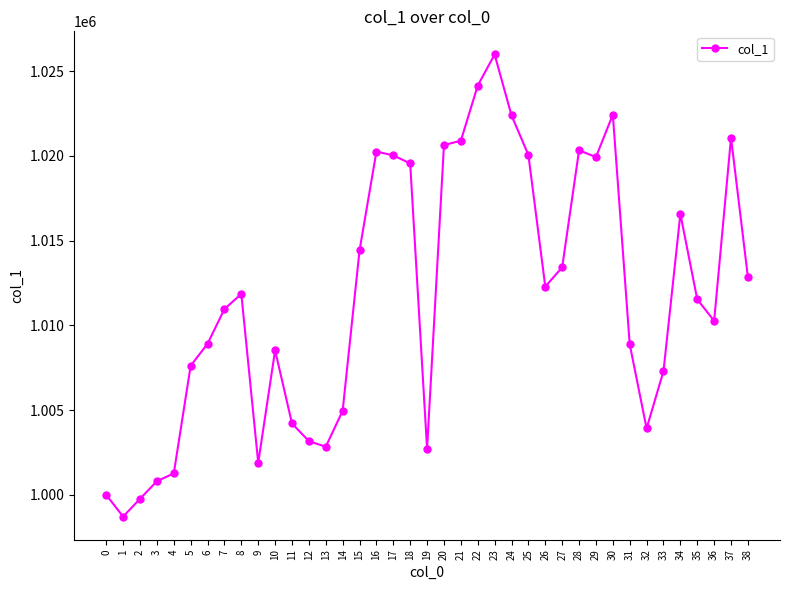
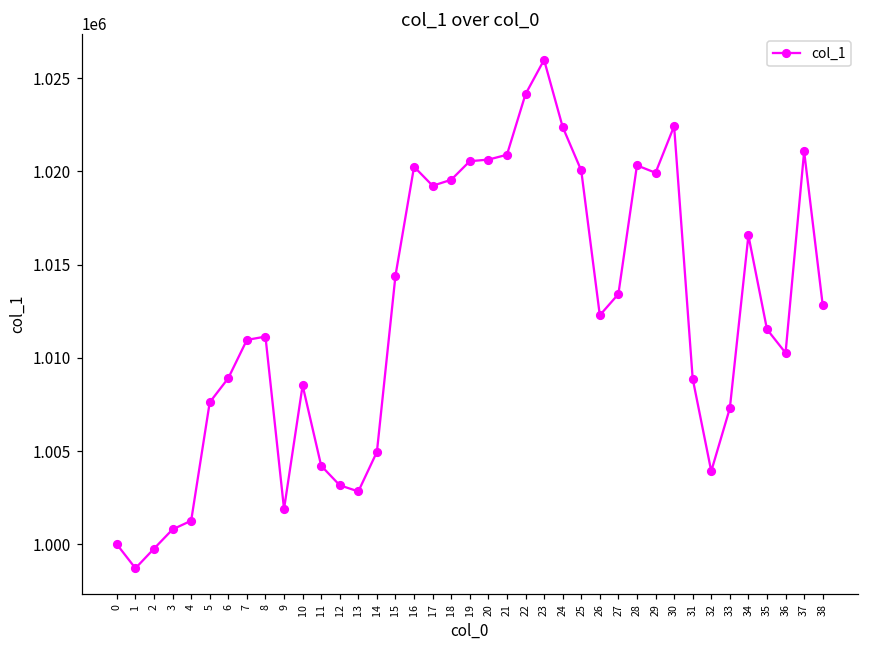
8: 1011900 -> 1011100
17: 1020000 -> 1019200
19: 1002700 -> 1020500
